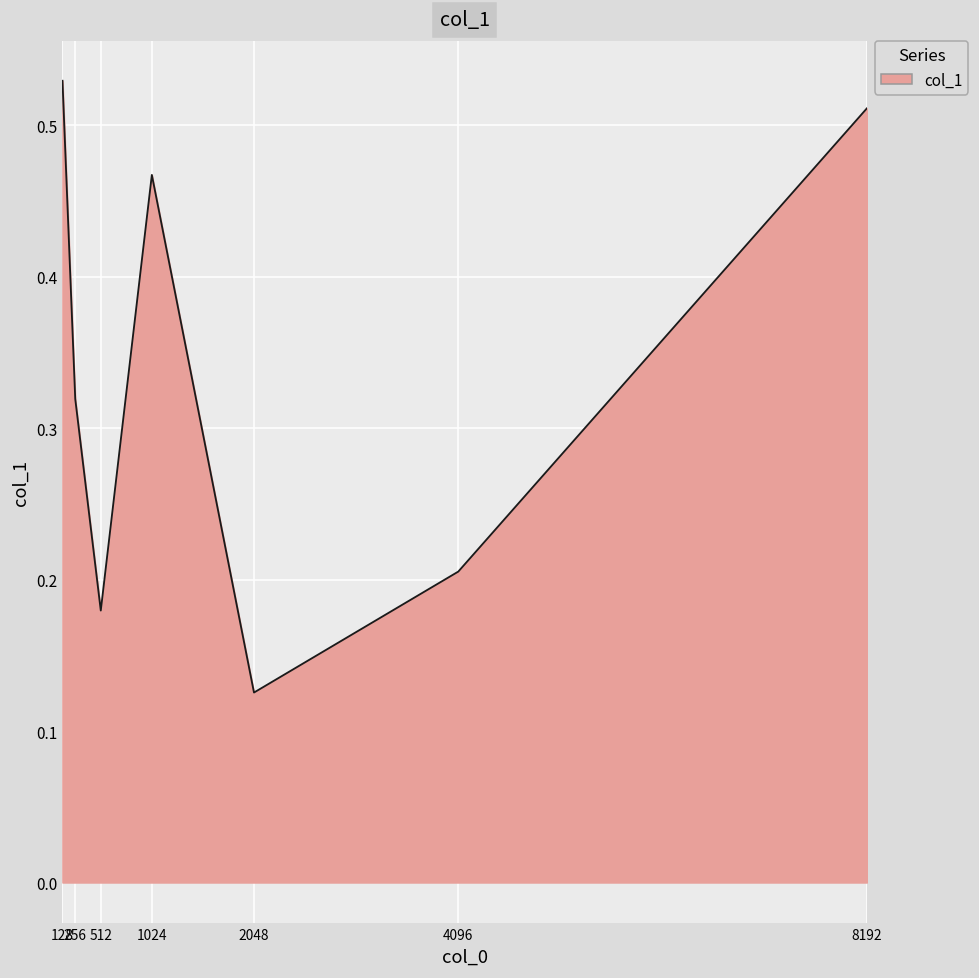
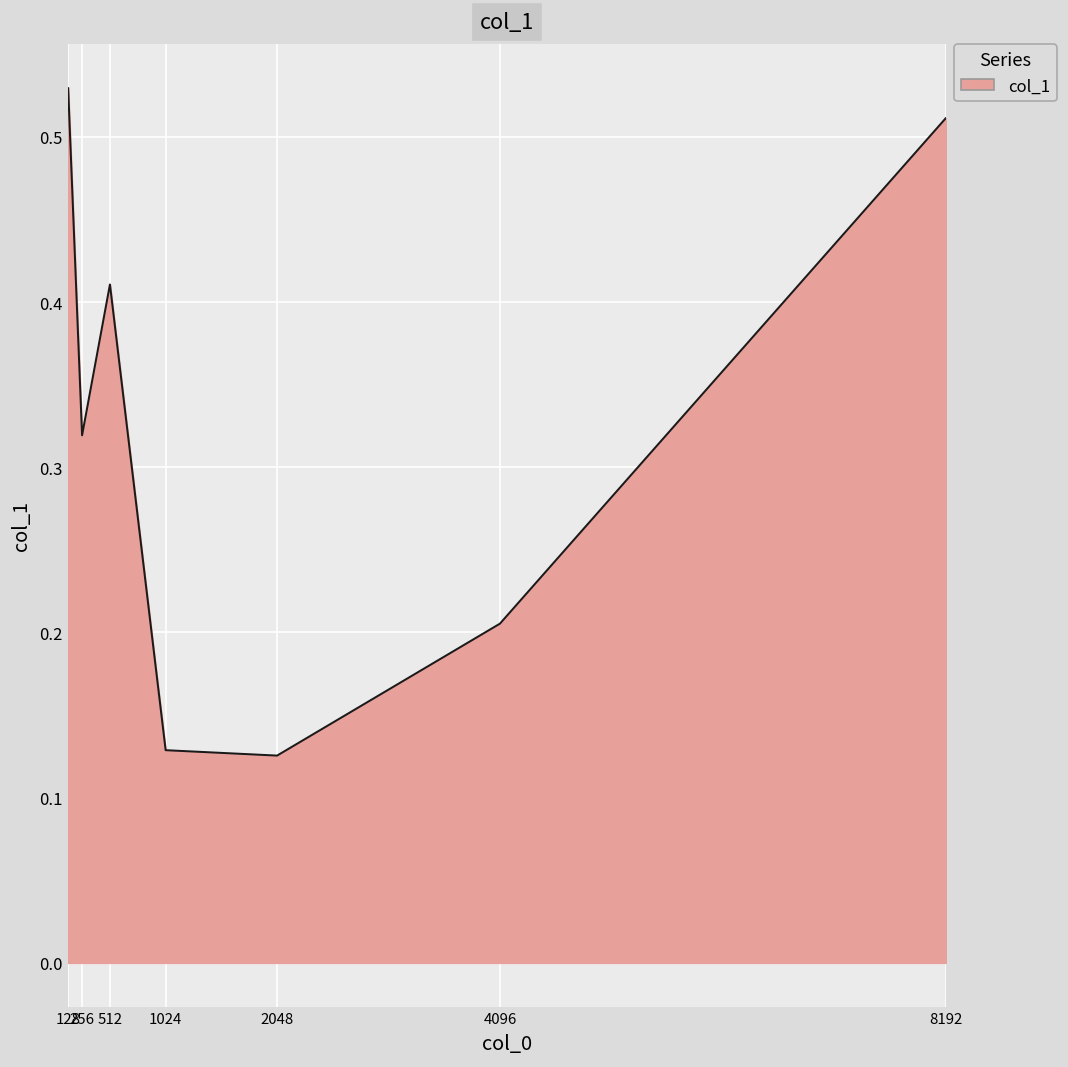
512: 0.180 -> 0.411
1024: 0.467 -> 0.129
